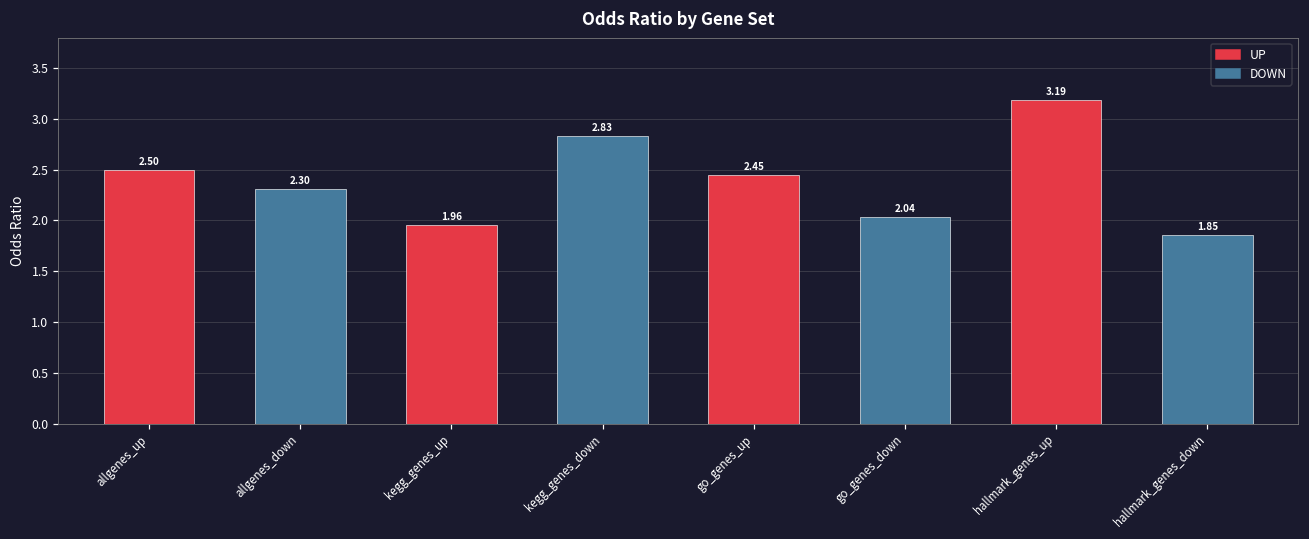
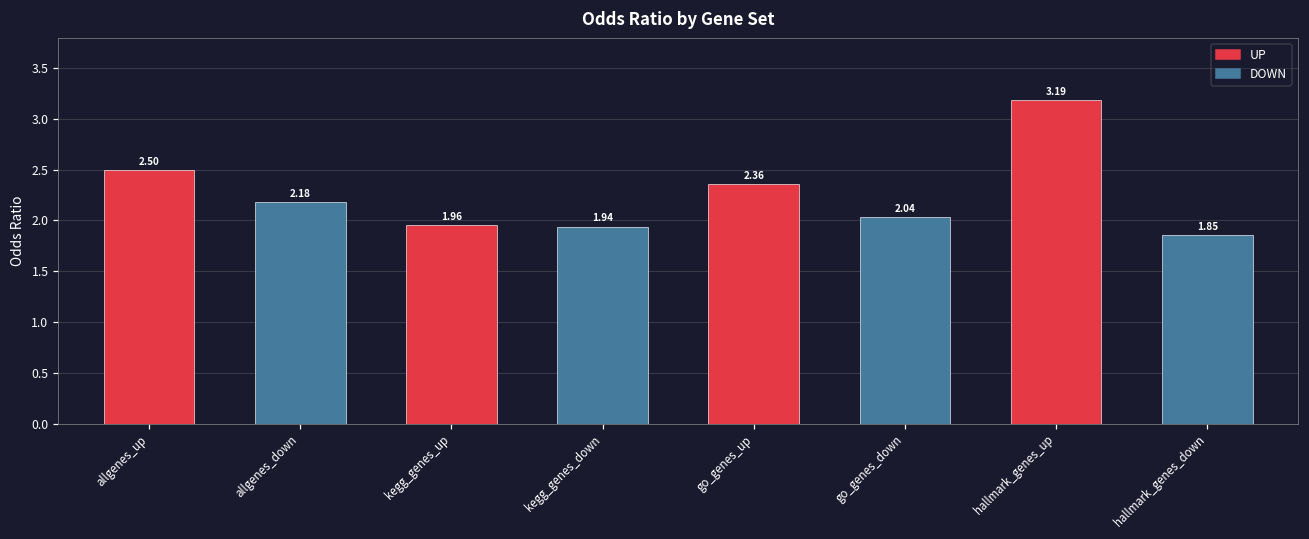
allgenes_down: 2.30 -> 2.18
kegg_genes_down: 2.83 -> 1.94
go_genes_up: 2.45 -> 2.36
